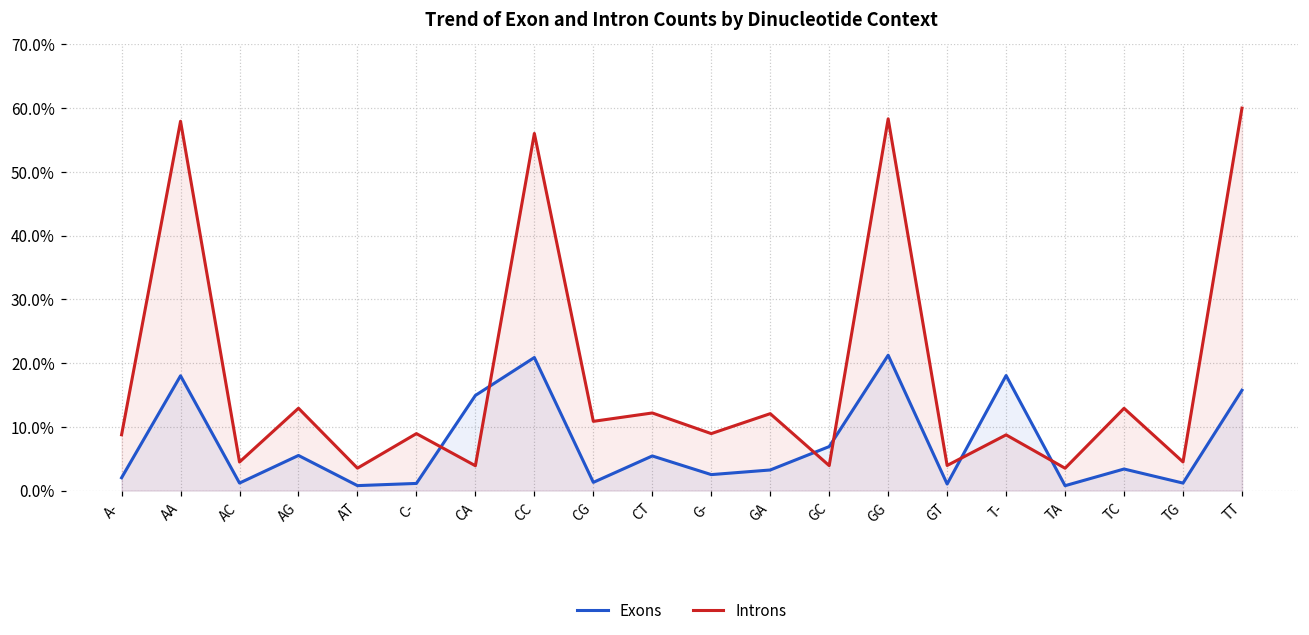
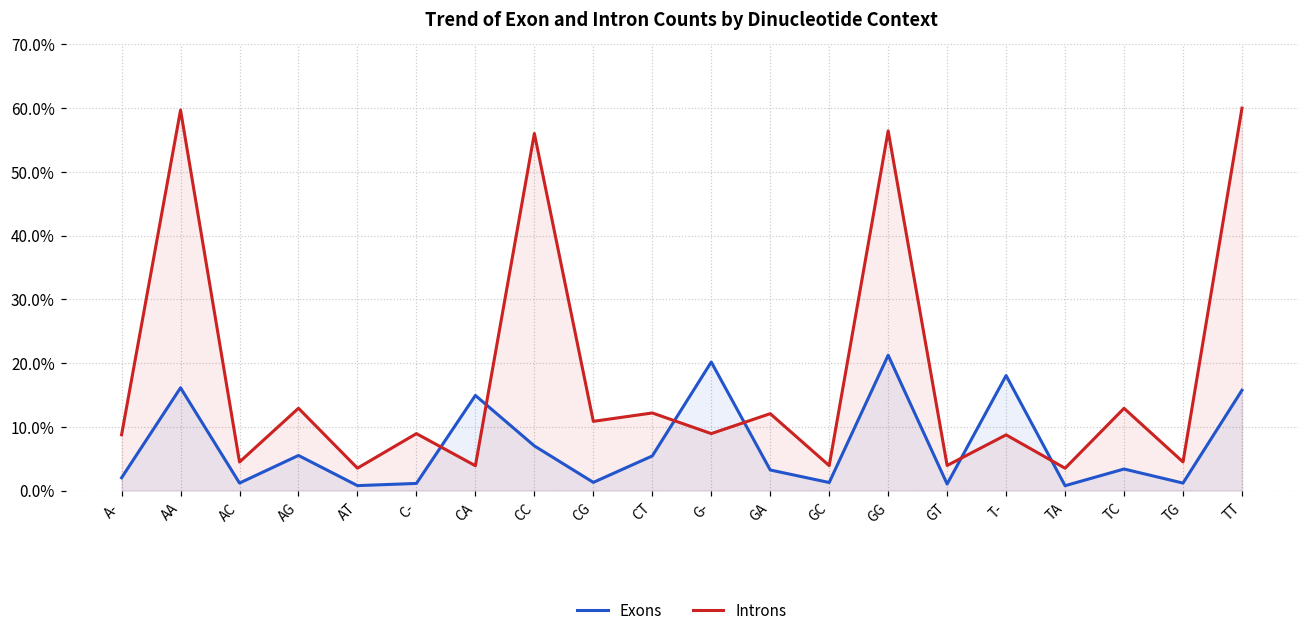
Exons, AA: 18% -> 16%
Introns, AA: 58% -> 60%
Exons, CC: 21% -> 7%
Exons, G-: 3% -> 20%
Exons, GC: 7% -> 1%
Introns, GG: 58% -> 56%
